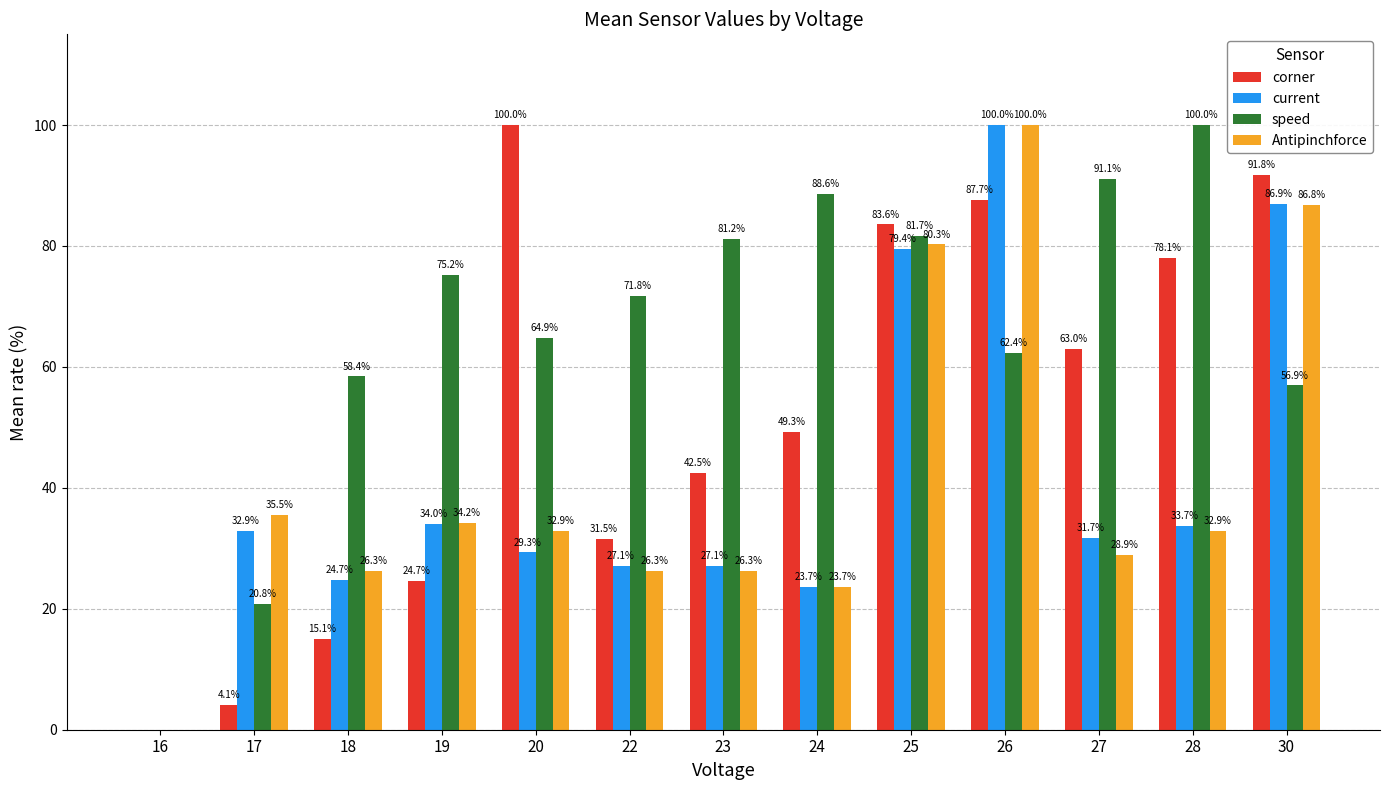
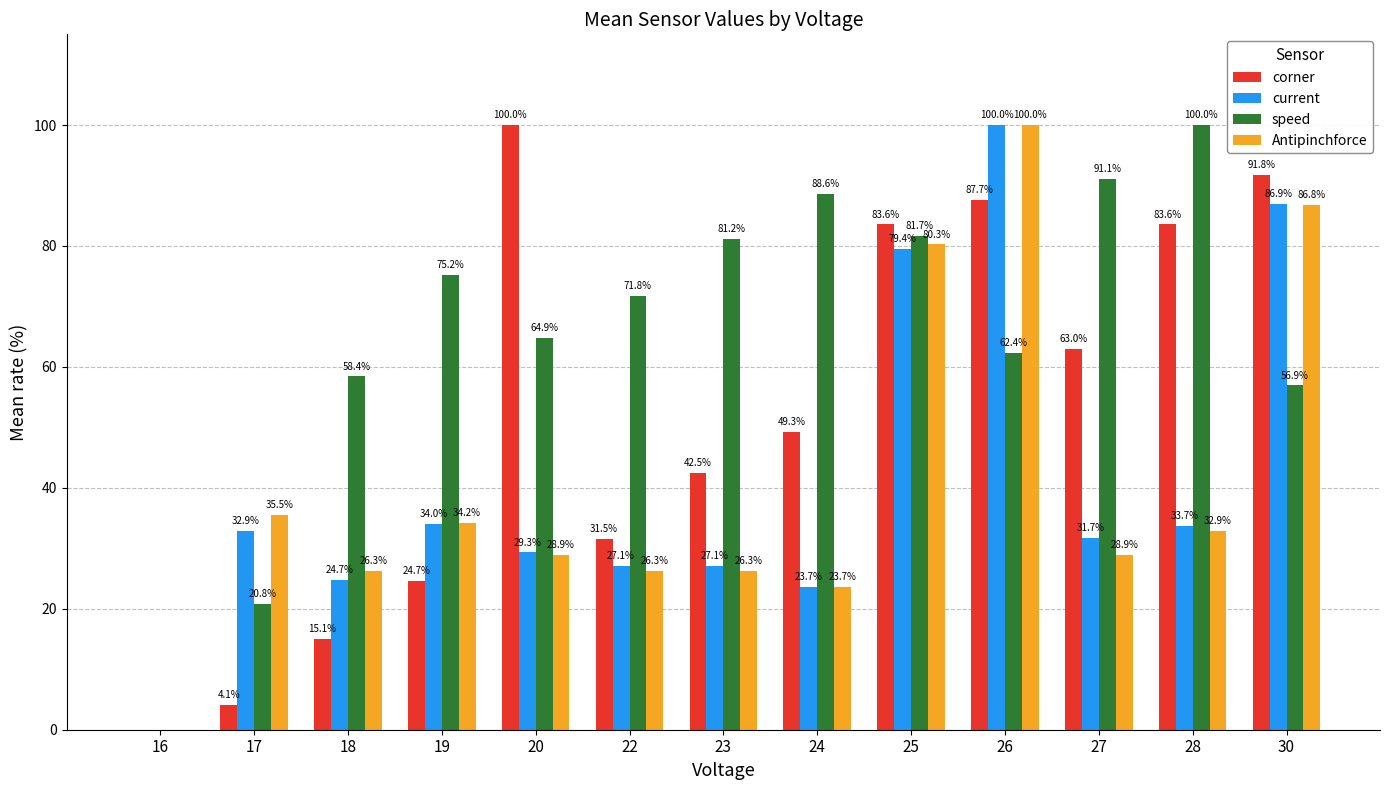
Antipinchforce, 20: 32.9% -> 28.9%
corner, 28: 78.1% -> 83.6%
